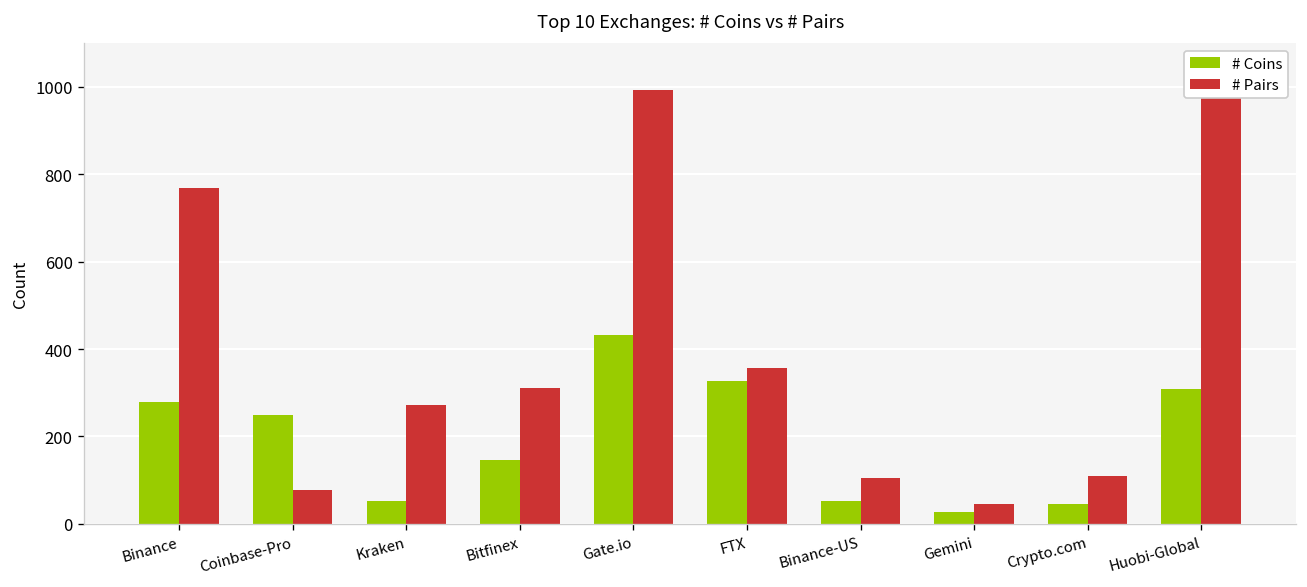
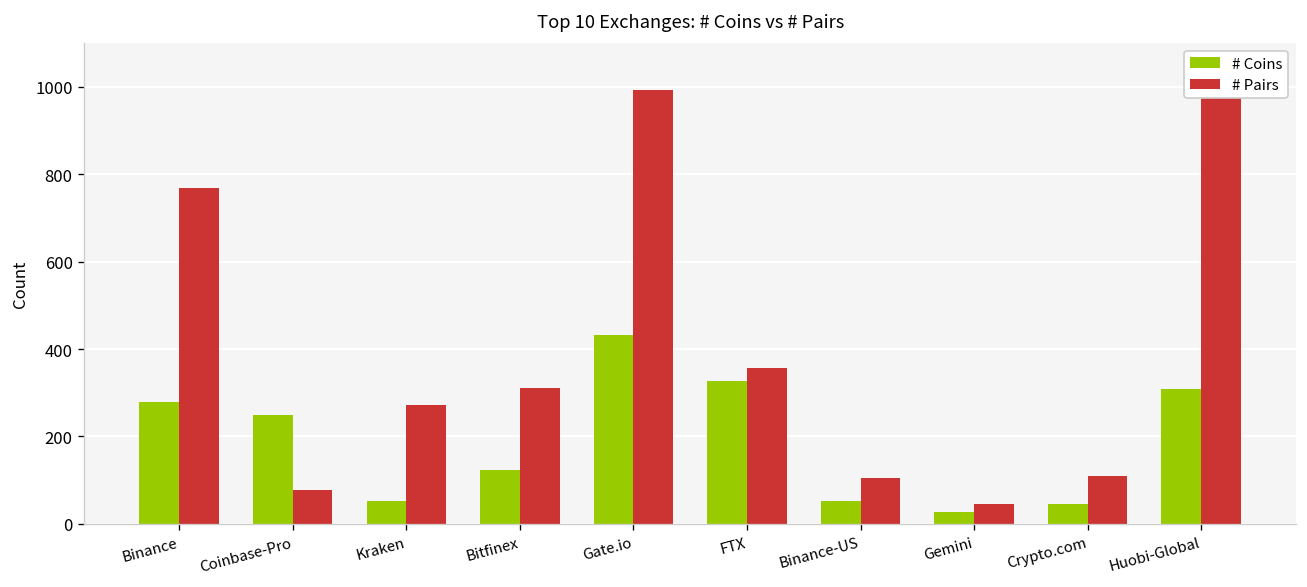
# Coins, Bitfinex: 150 -> 120
